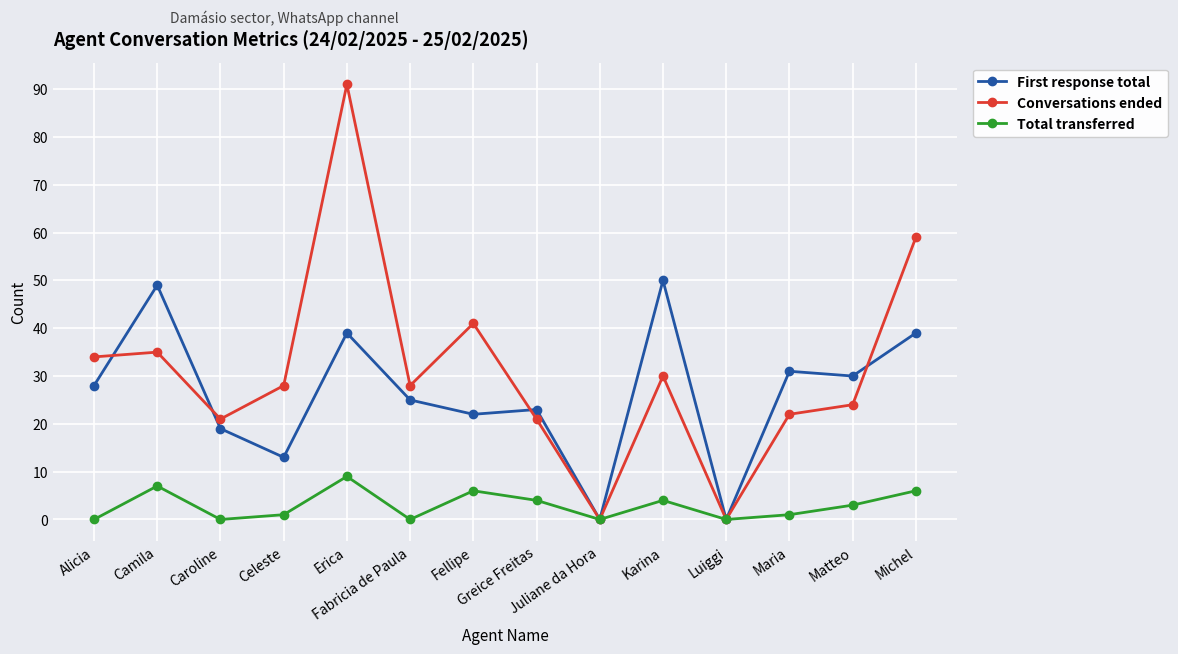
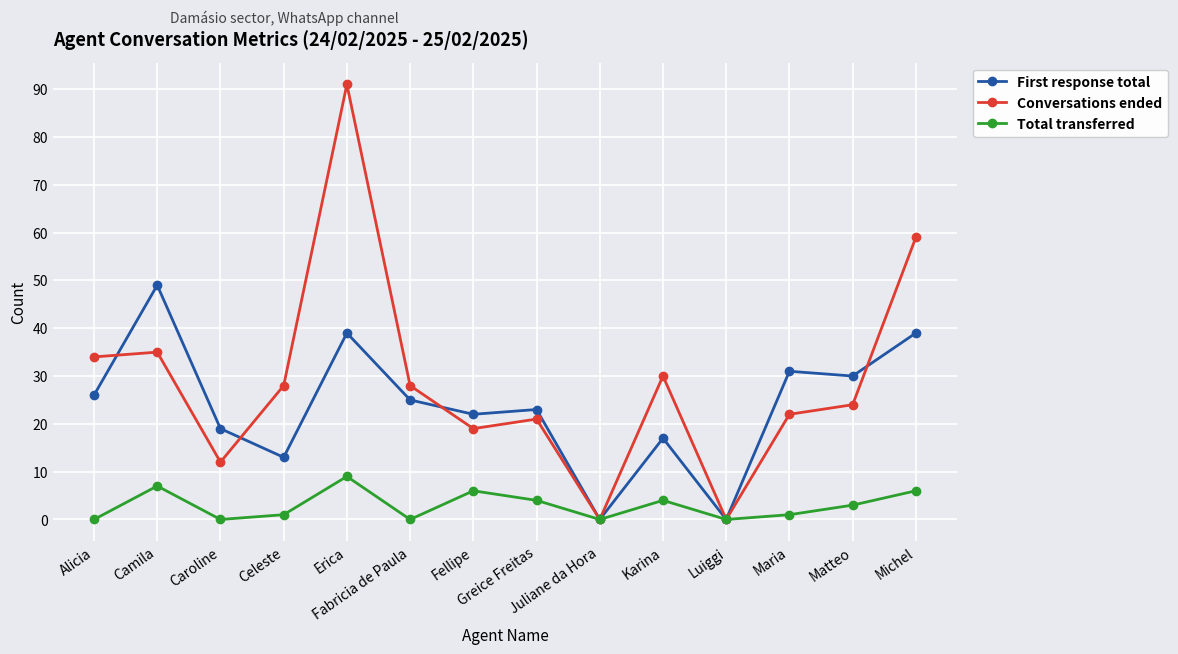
First response total, Alicia: 28 -> 26
Conversations ended, Caroline: 21 -> 12
Conversations ended, Fellipe: 41 -> 19
First response total, Karina: 50 -> 17
